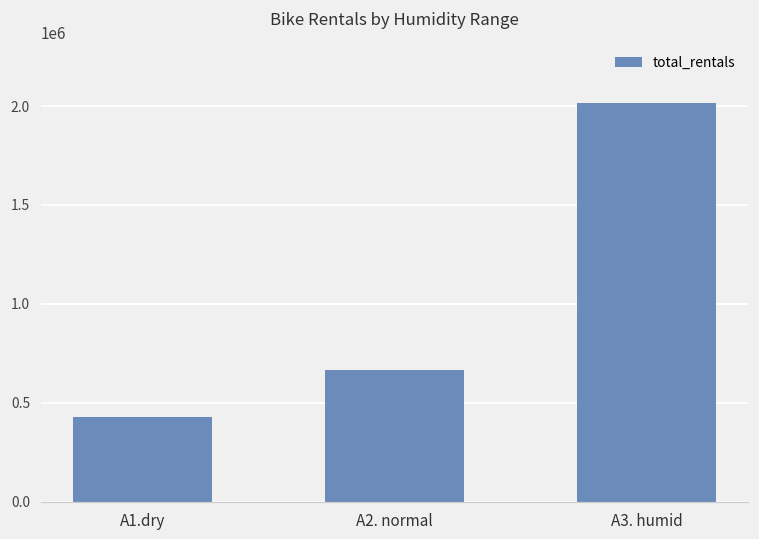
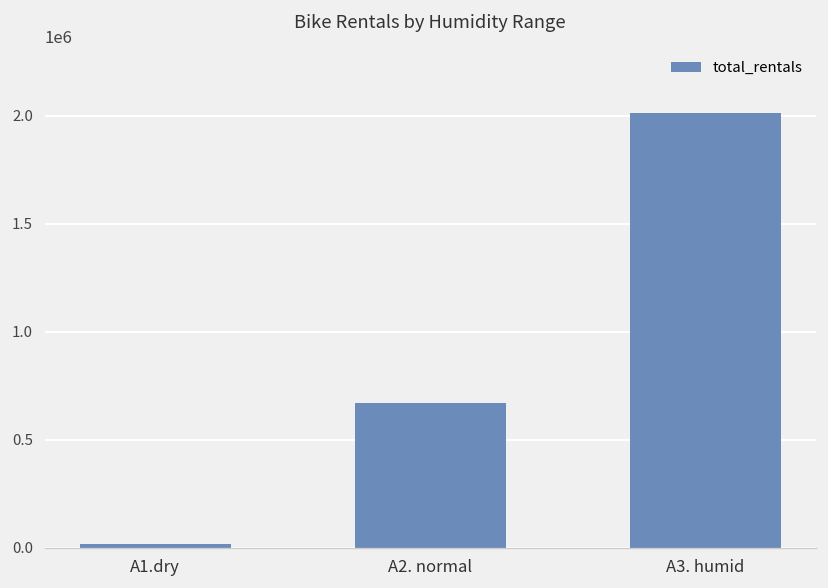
A1.dry: 430000 -> 10000
